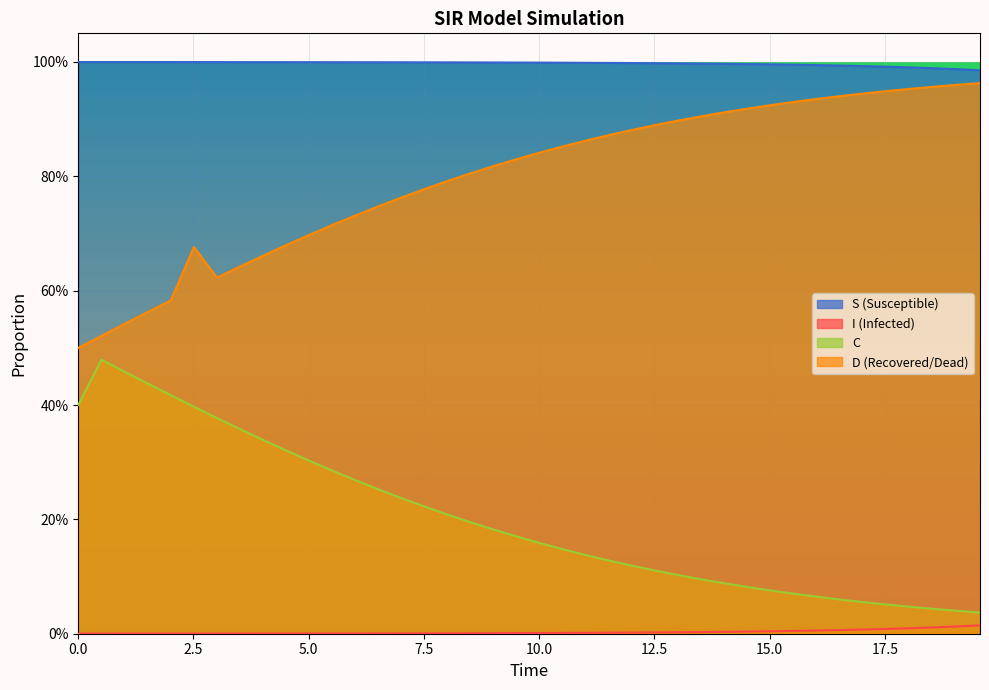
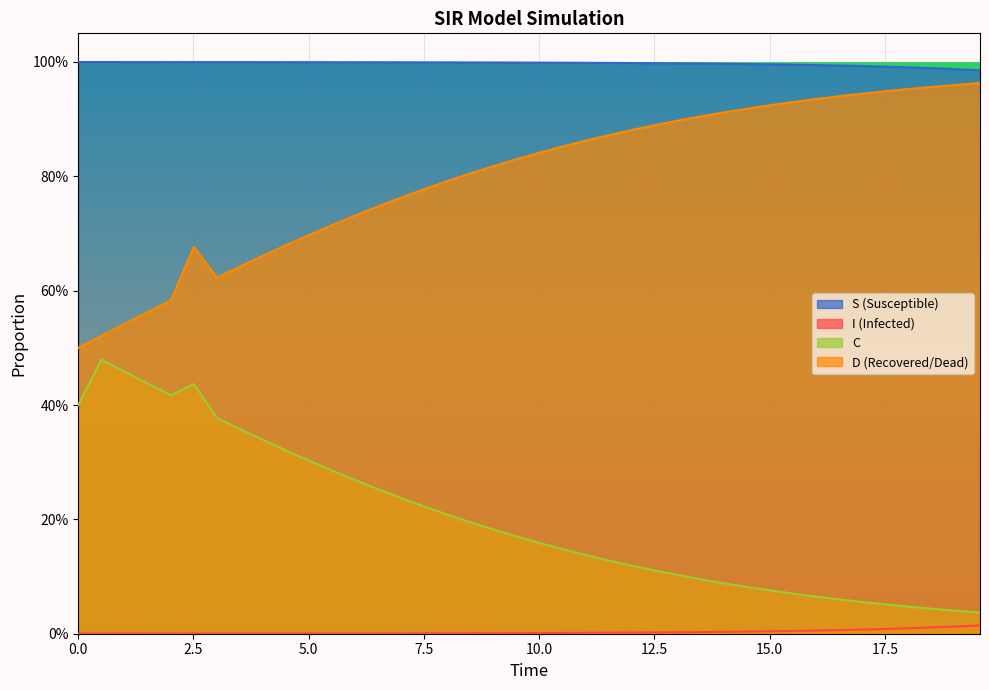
C, 2.5: 40% -> 44%
